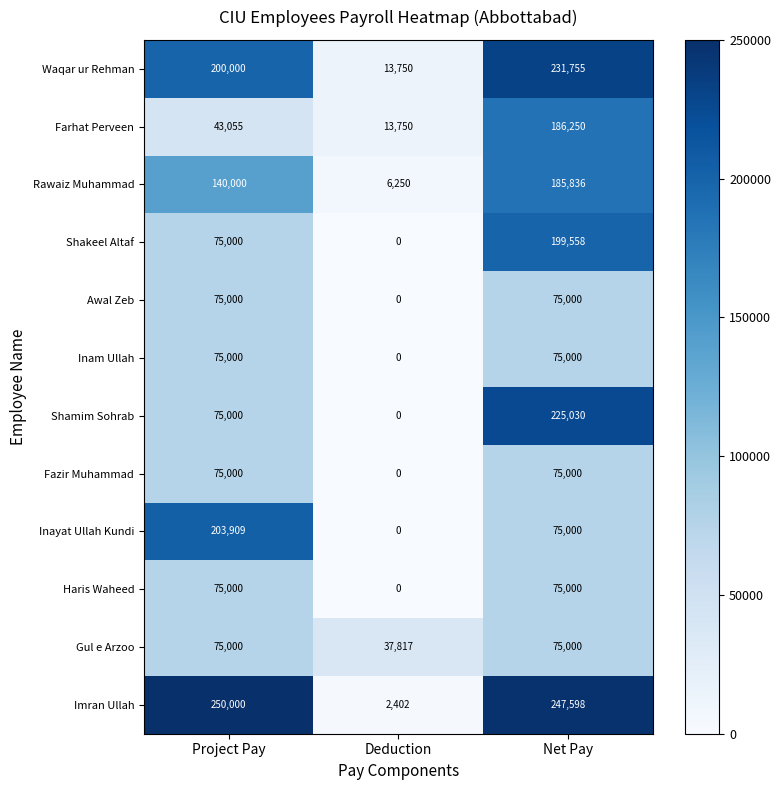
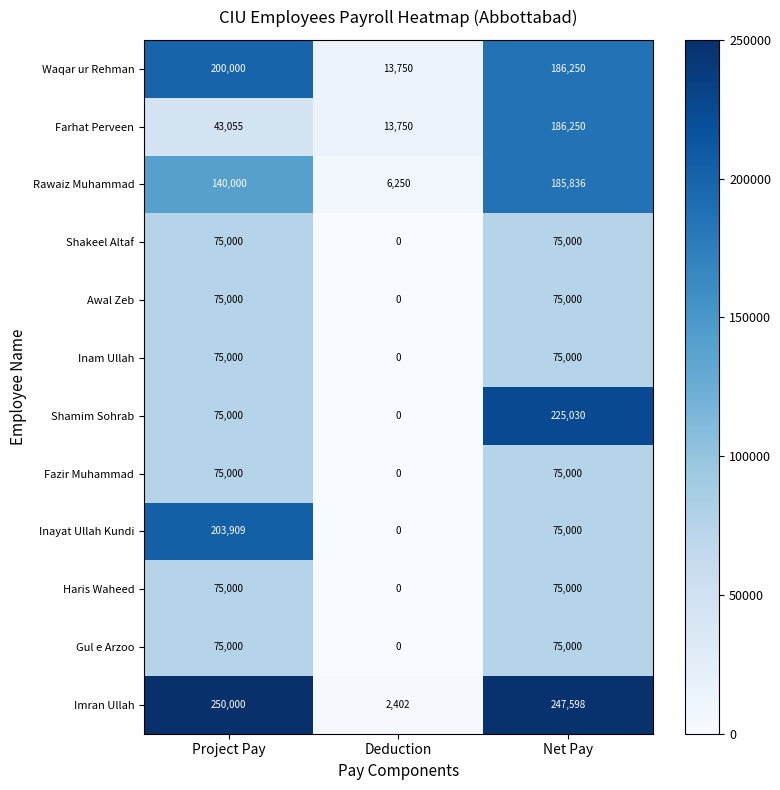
Waqar ur Rehman, Net Pay: 231,755 -> 186,250
Shakeel Altaf, Net Pay: 199,558 -> 75,000
Gul e Arzoo, Deduction: 37,817 -> 0
